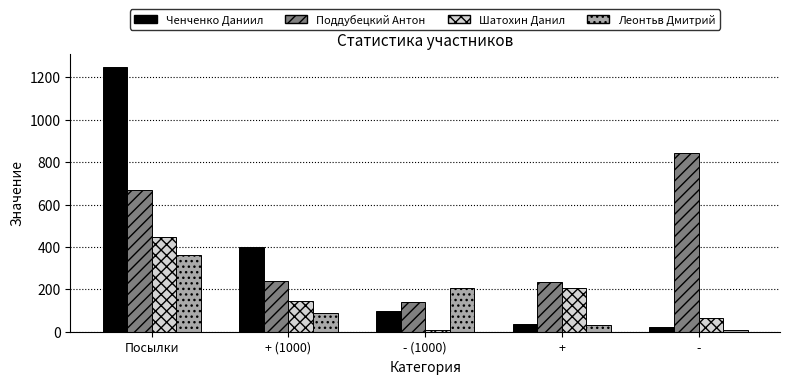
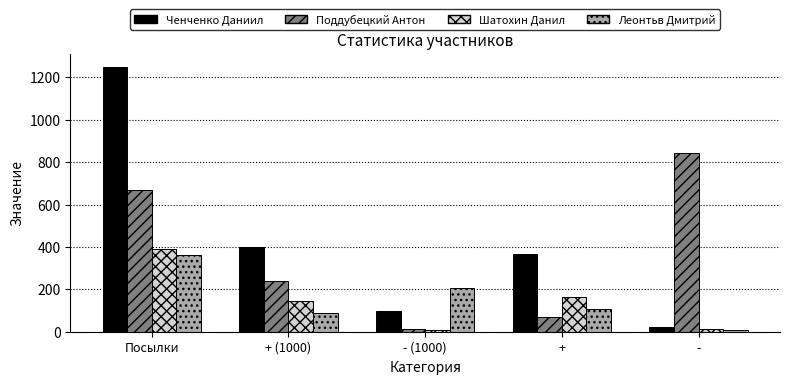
Шатохин Данил, Посылки: 450 -> 390
Поддубецкий Антон, - (1000): 140 -> 10
Ченченко Даниил, +: 40 -> 370
Поддубецкий Антон, +: 230 -> 70
Шатохин Данил, +: 210 -> 160
Леонтьв Дмитрий, +: 30 -> 110
Шатохин Данил, -: 60 -> 20
